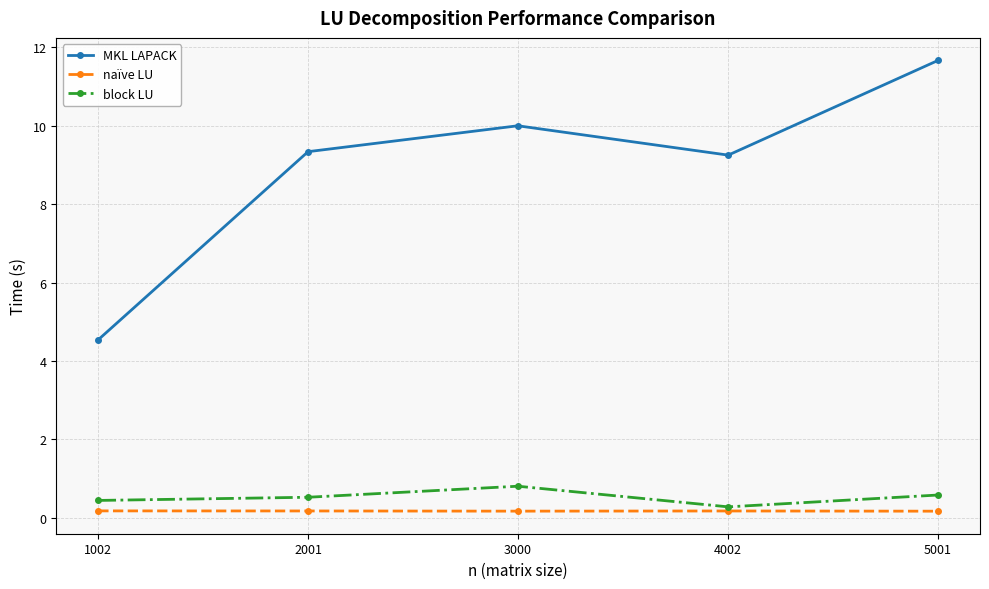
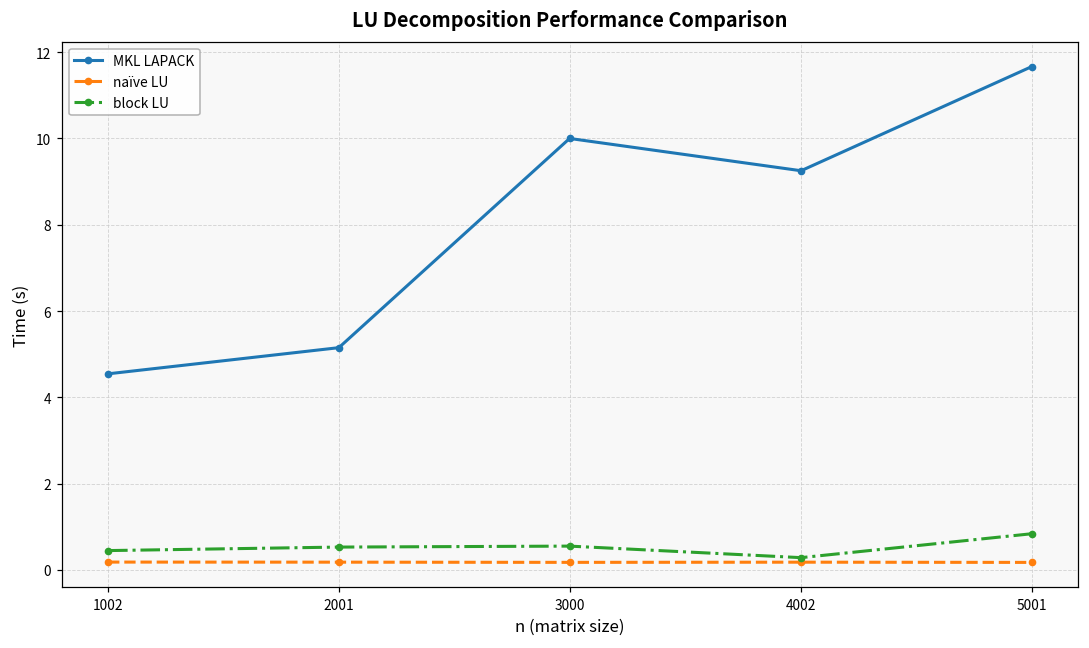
MKL LAPACK, 2001: 9.3 -> 5.2
block LU, 3000: 0.8 -> 0.5
block LU, 5001: 0.6 -> 0.8
